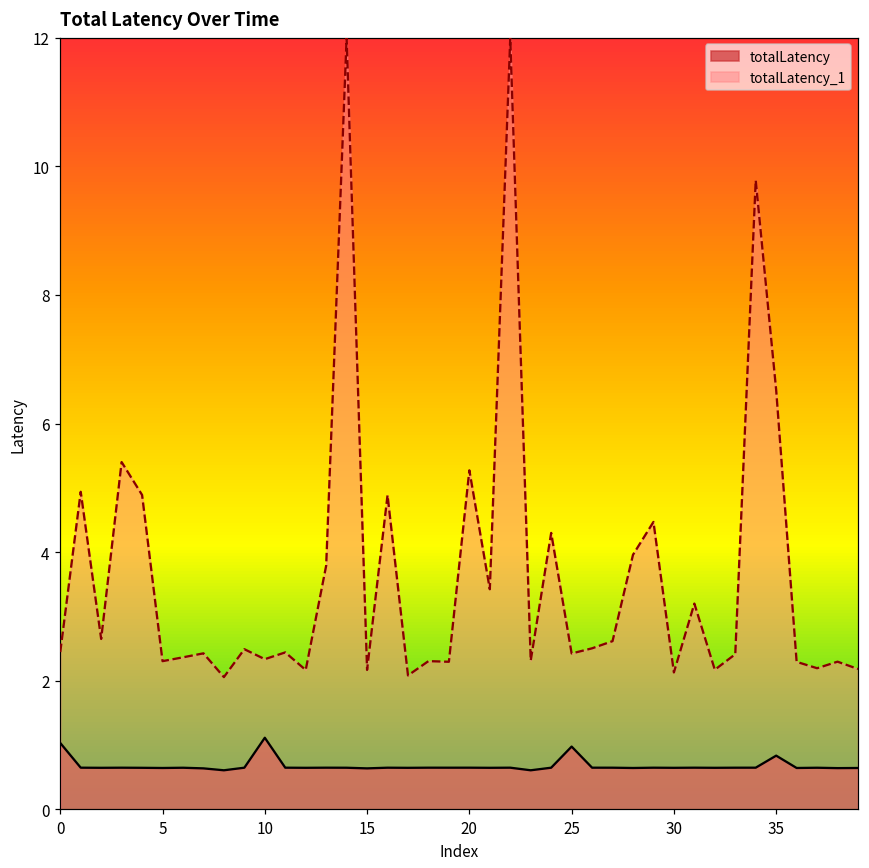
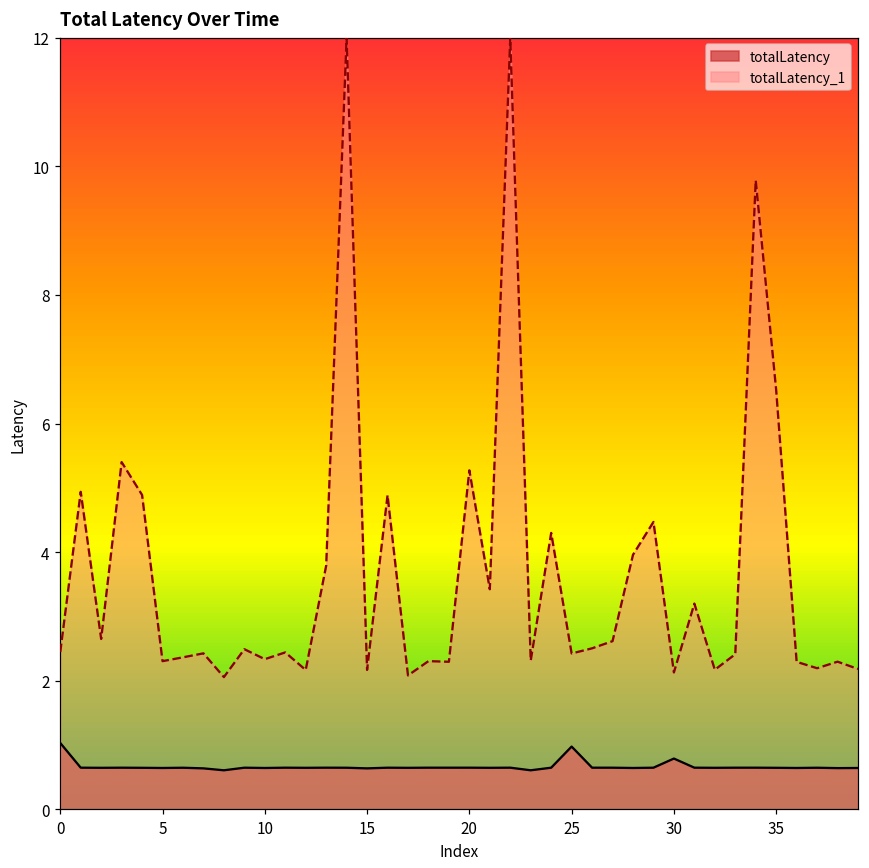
totalLatency, 10: 1.1 -> 0.6
totalLatency, 30: 0.6 -> 0.8
totalLatency, 35: 0.8 -> 0.6
